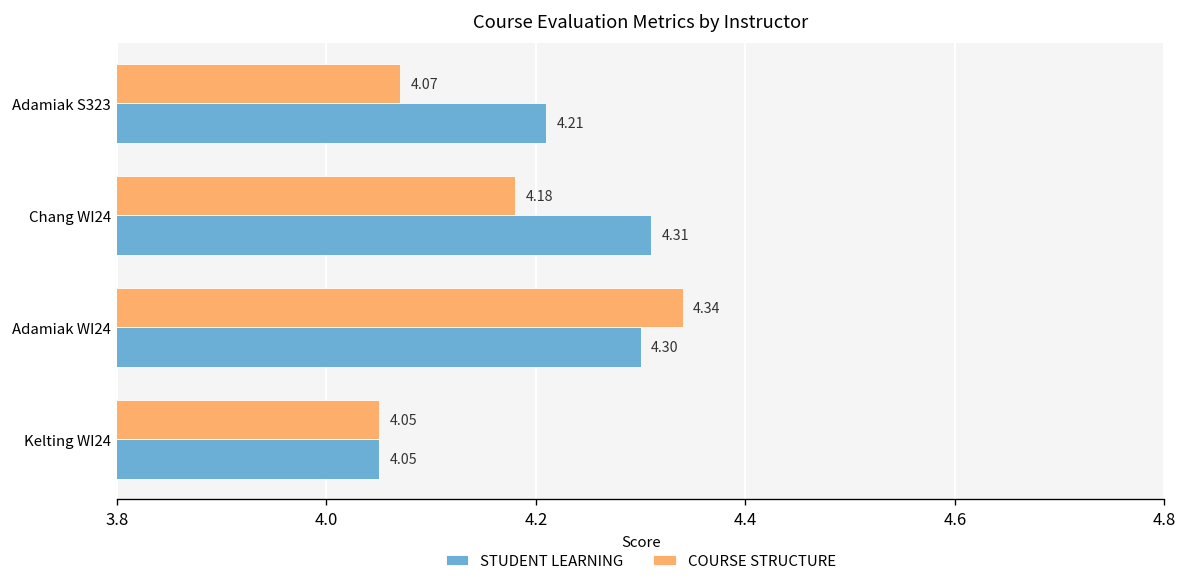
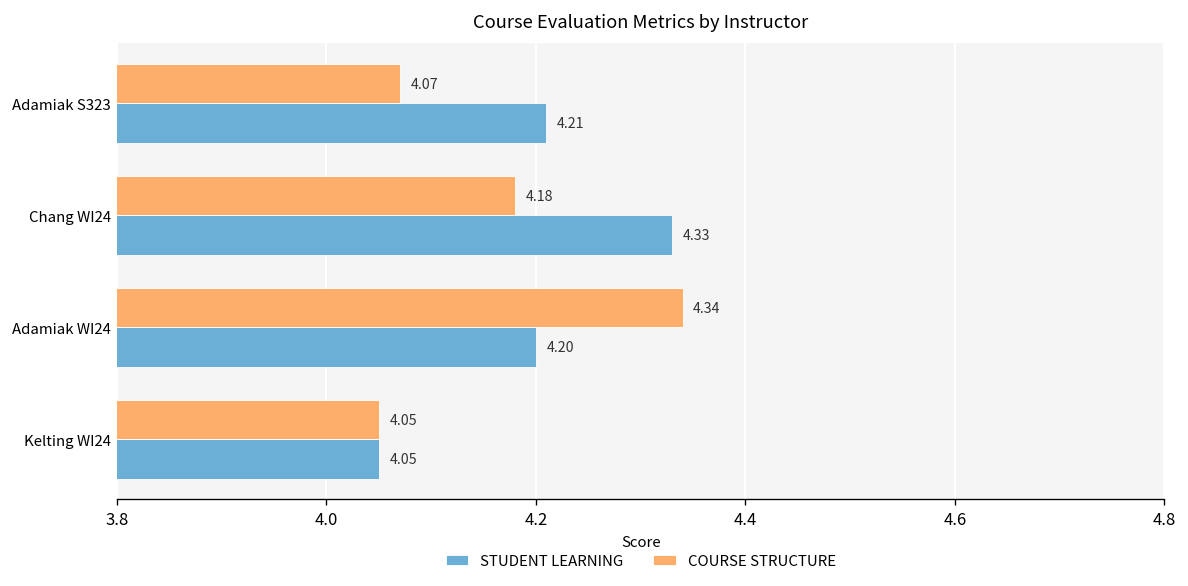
STUDENT LEARNING, Chang WI24: 4.31 -> 4.33
STUDENT LEARNING, Adamiak WI24: 4.30 -> 4.20
